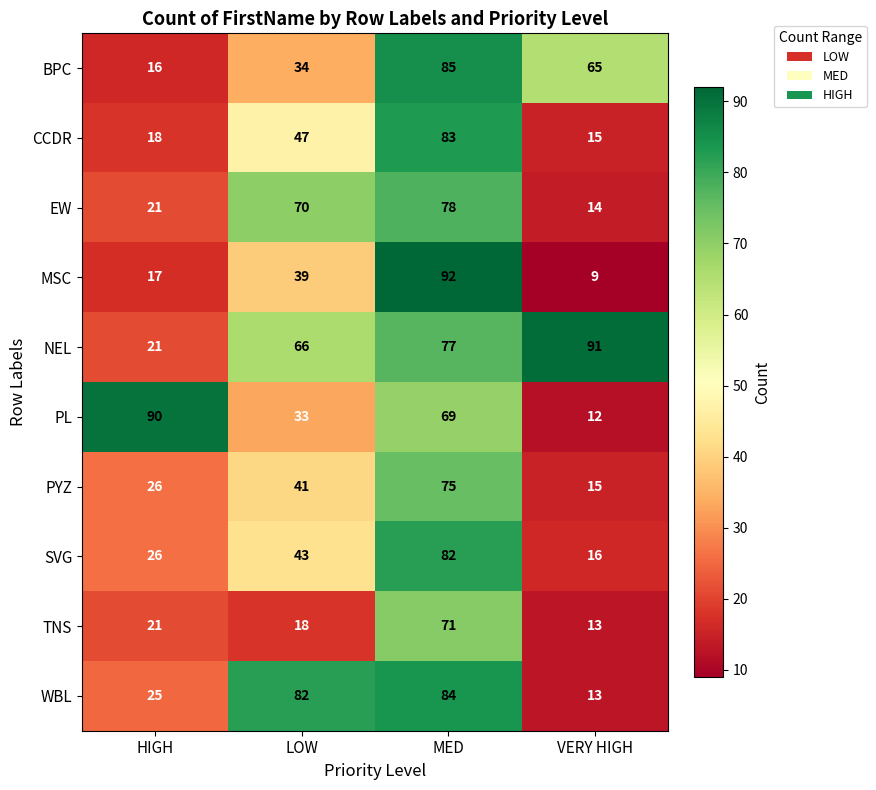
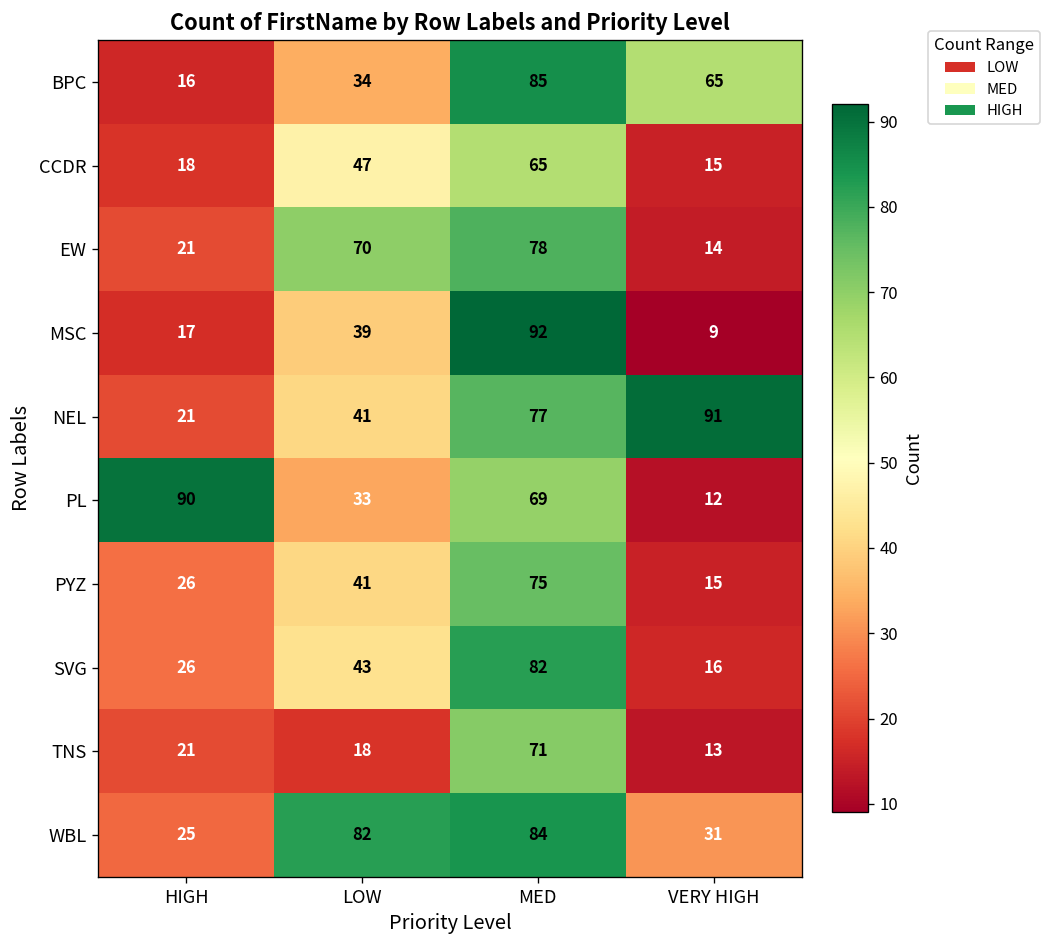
CCDR, MED: 83 -> 65
NEL, LOW: 66 -> 41
WBL, VERY HIGH: 13 -> 31
